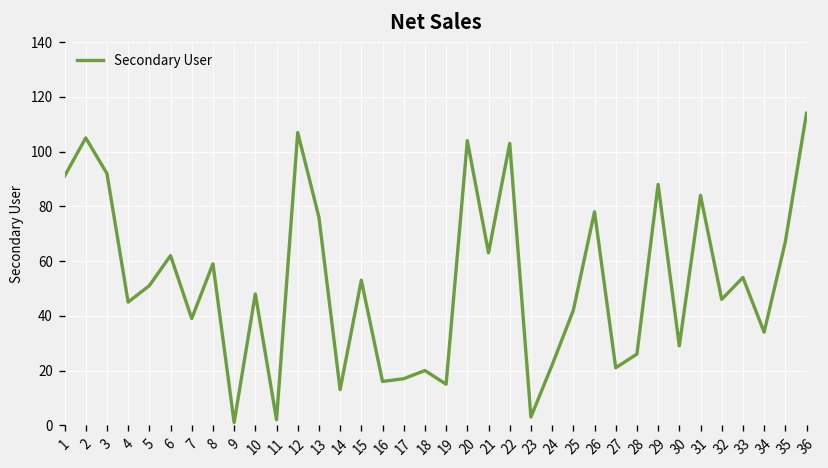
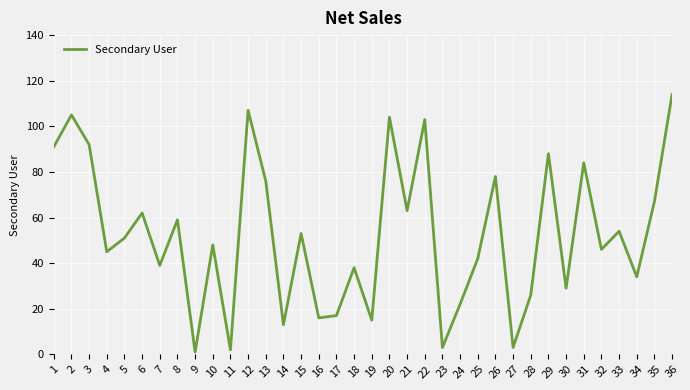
18: 20 -> 38
27: 21 -> 3
